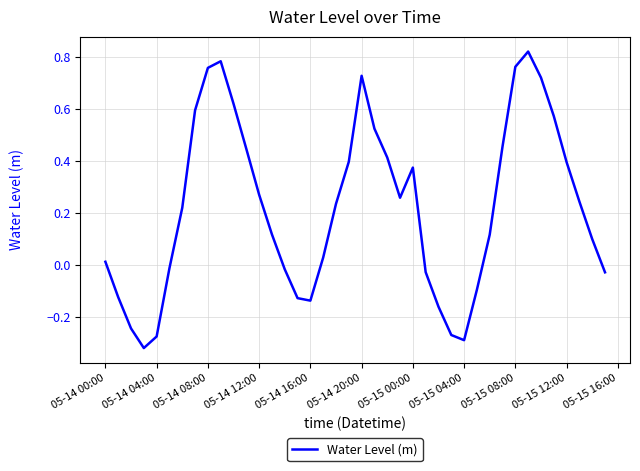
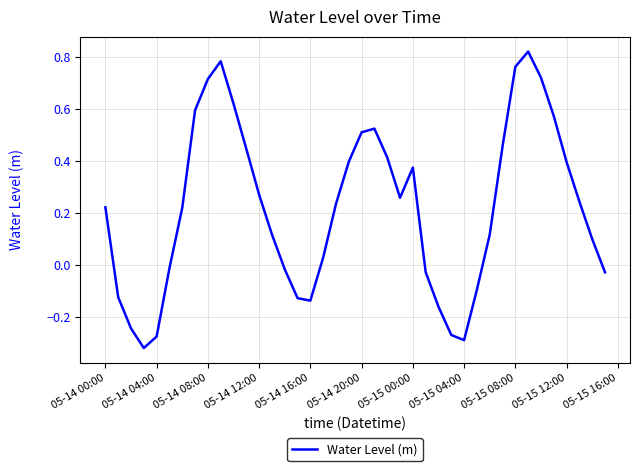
05-14 00:00: 0.01 -> 0.22
05-14 08:00: 0.76 -> 0.72
05-14 20:00: 0.73 -> 0.51
